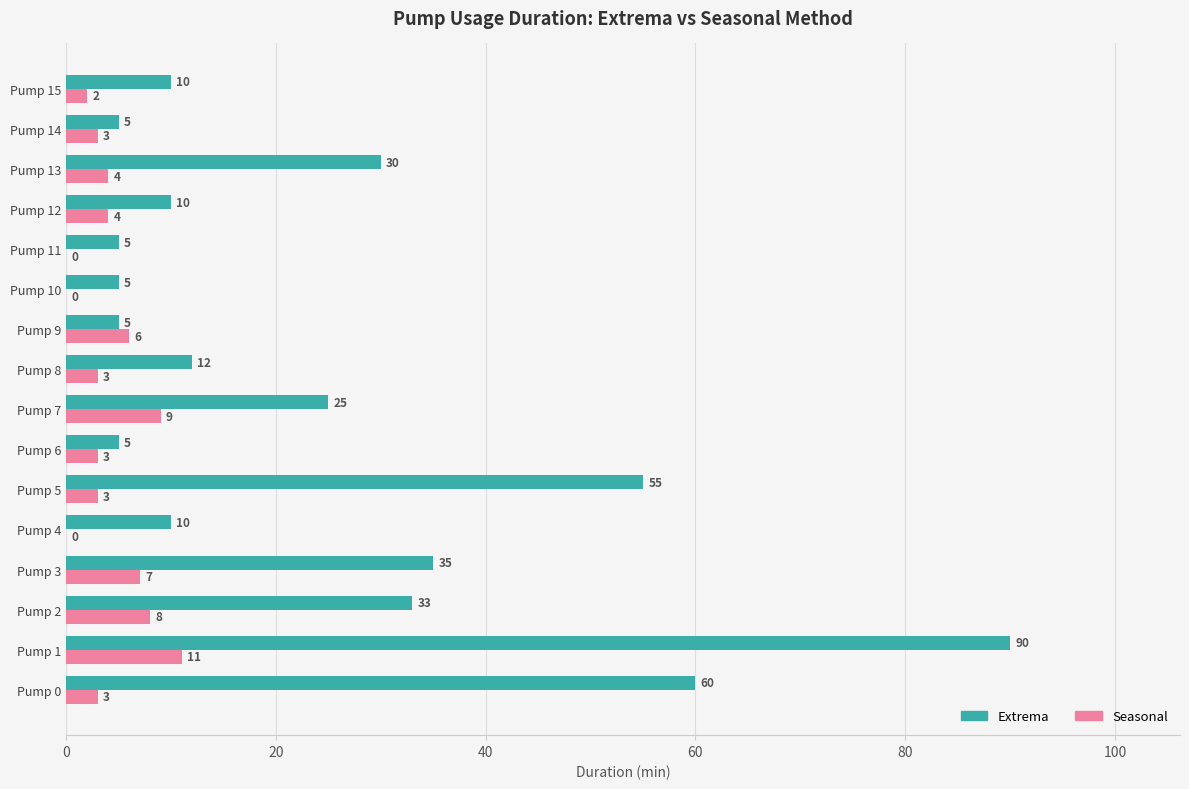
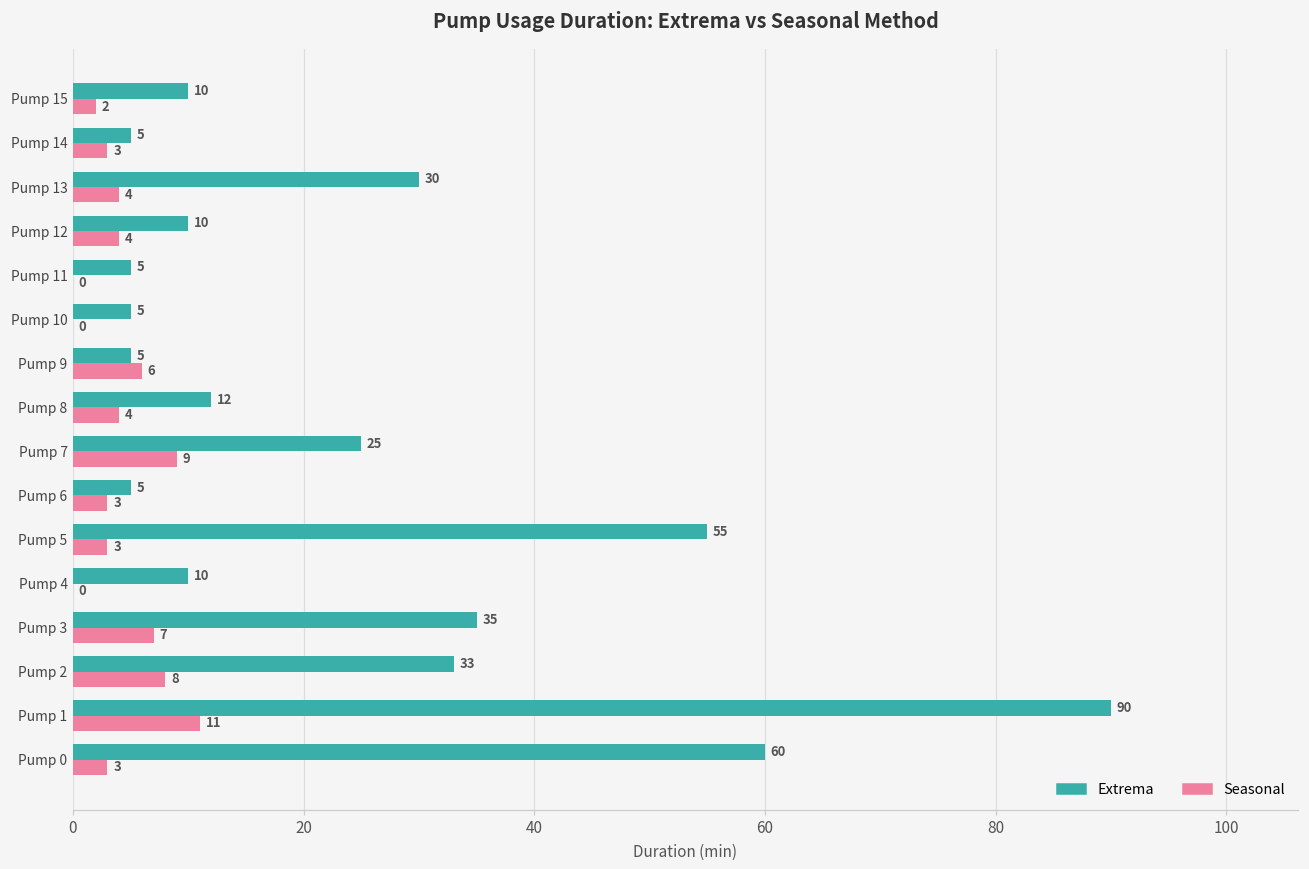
Seasonal, Pump 8: 3 -> 4
